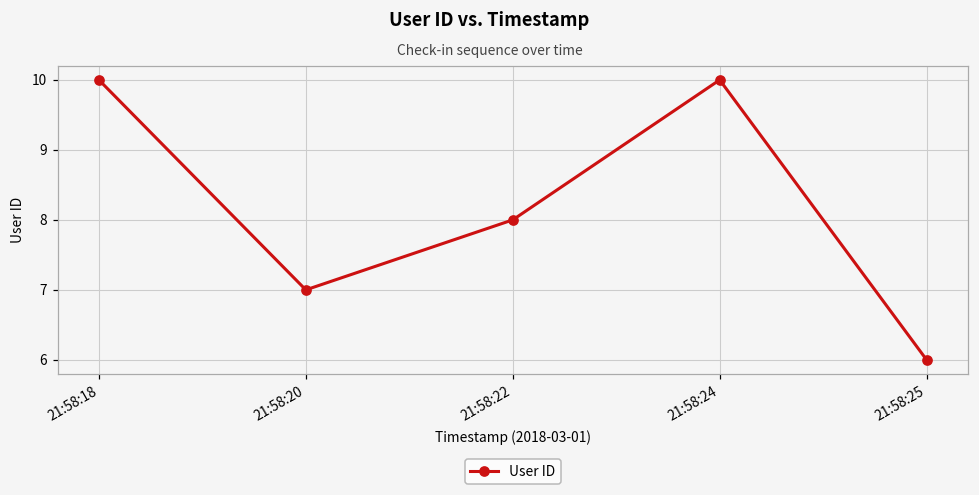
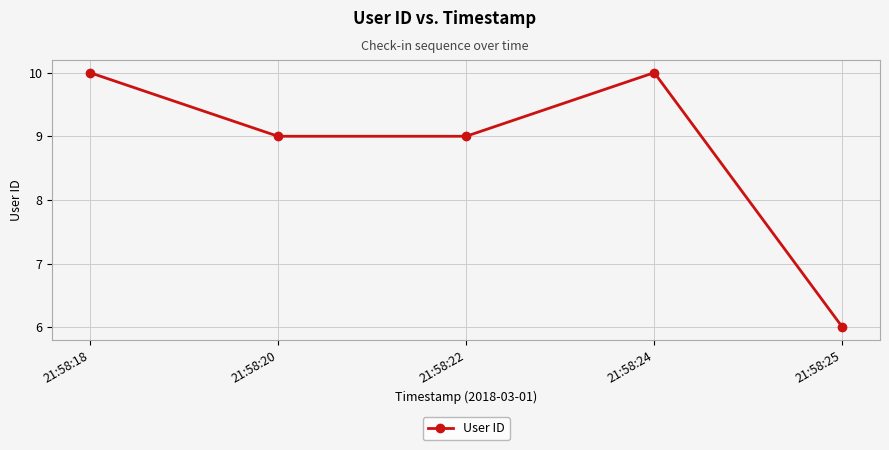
21:58:20: 7 -> 9
21:58:22: 8 -> 9
